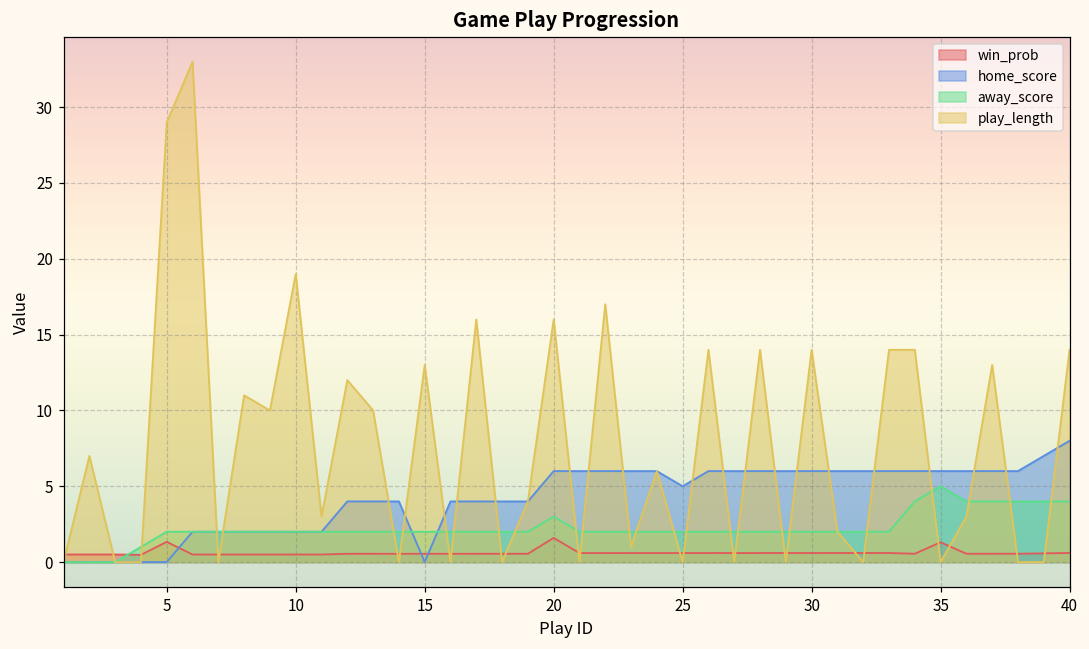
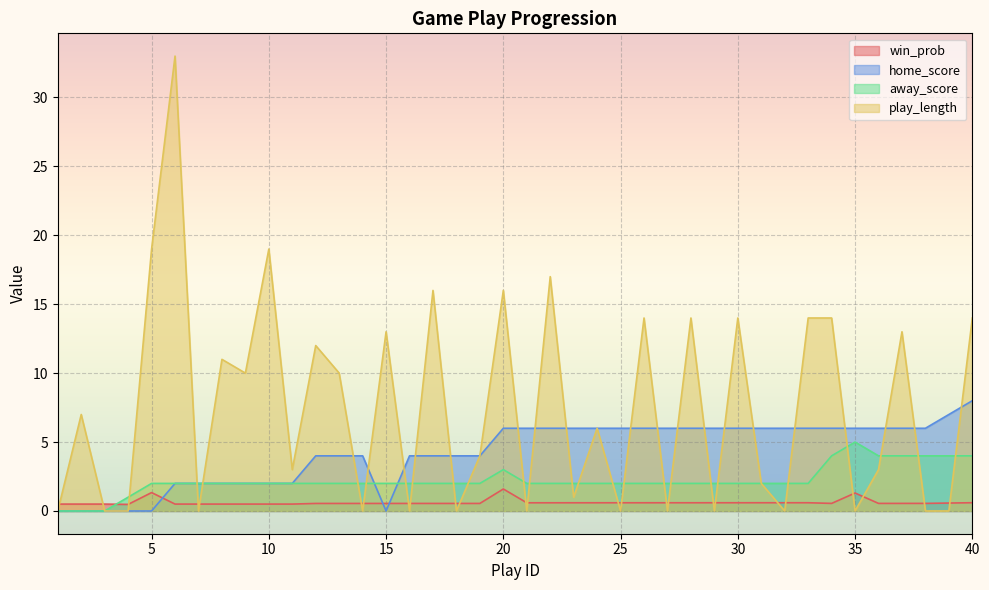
play_length, 5: 29 -> 19
home_score, 25: 5 -> 6
